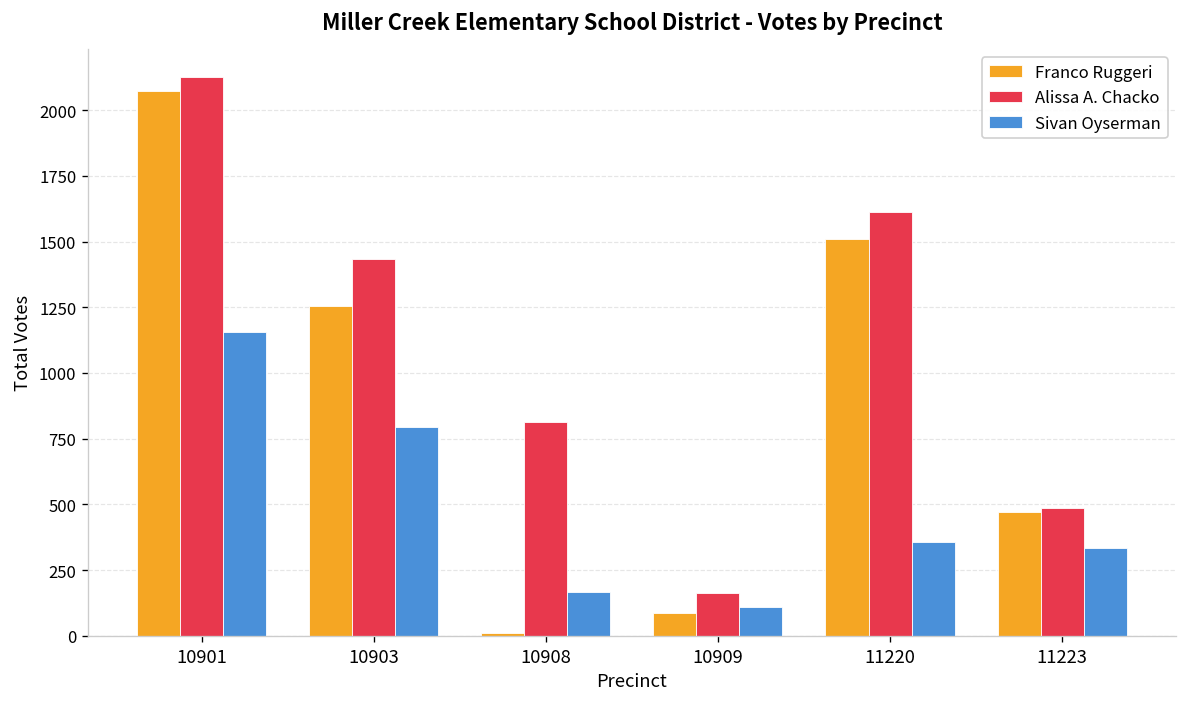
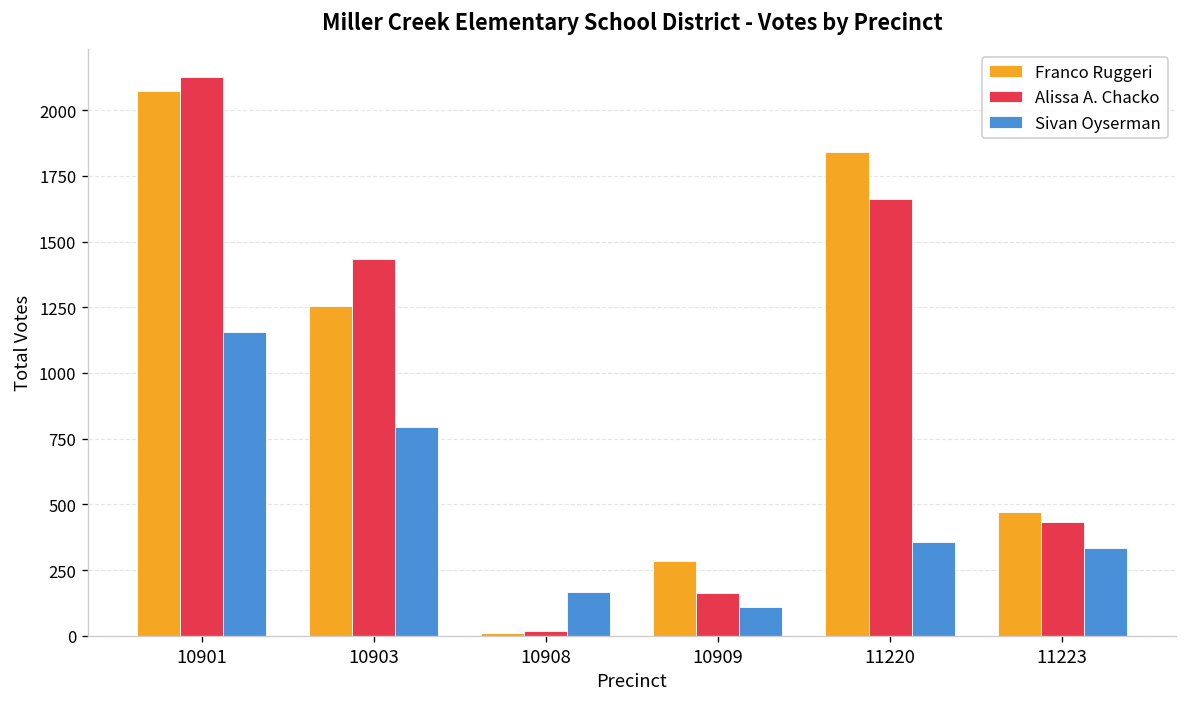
Alissa A. Chacko, 10908: 810 -> 20
Franco Ruggeri, 10909: 90 -> 280
Franco Ruggeri, 11220: 1510 -> 1840
Alissa A. Chacko, 11220: 1610 -> 1660
Alissa A. Chacko, 11223: 490 -> 440
